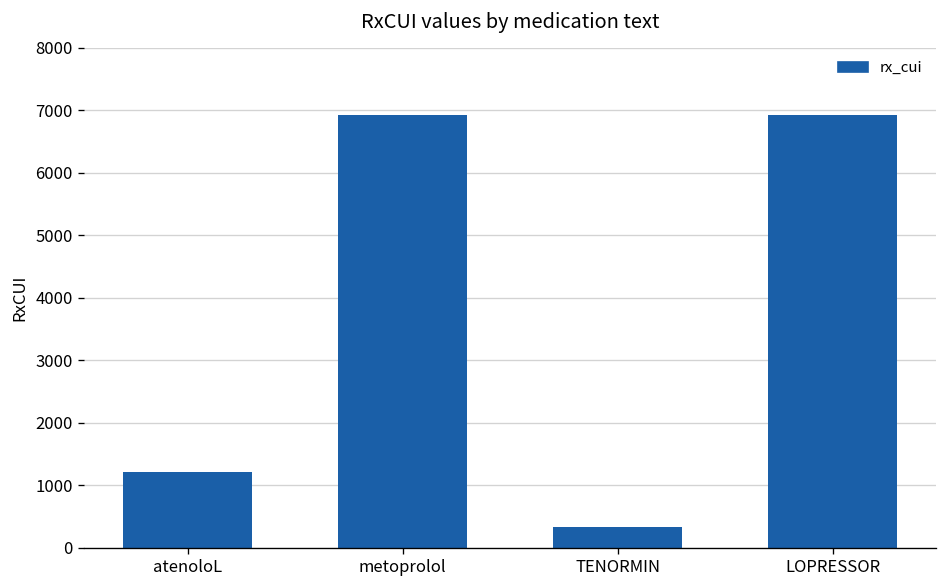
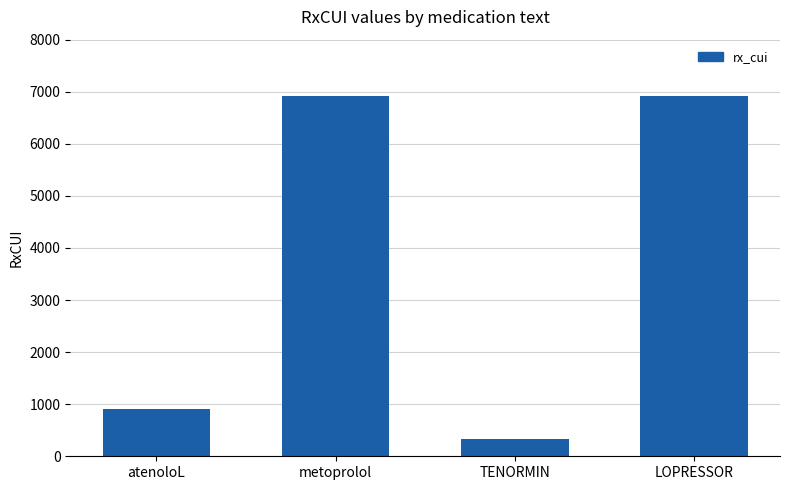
atenoloL: 1200 -> 900
